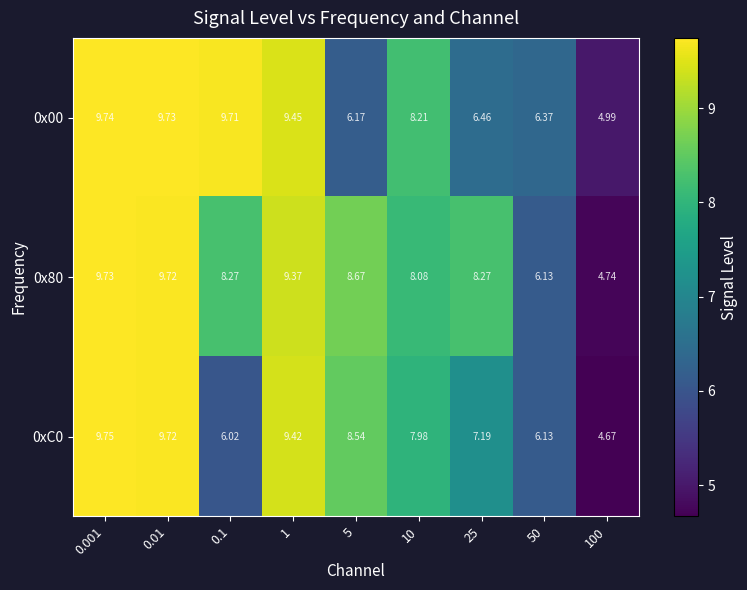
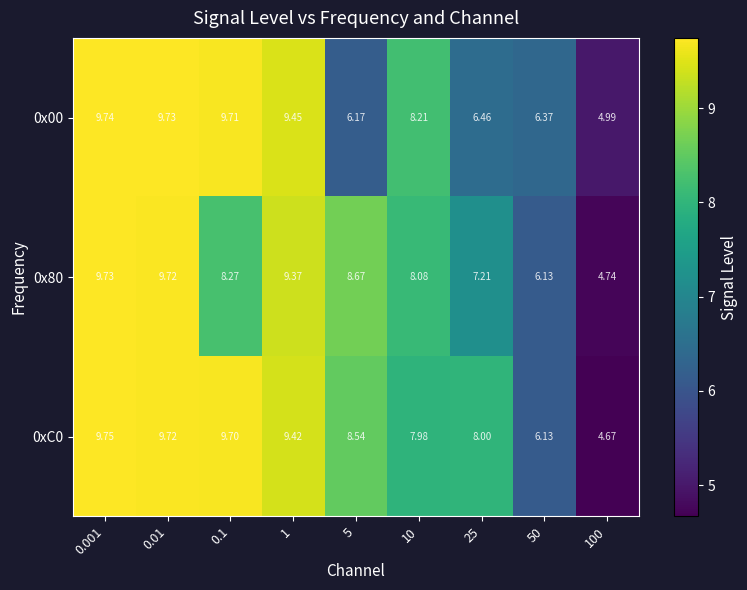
0x80, 25: 8.27 -> 7.21
0xC0, 0.1: 6.02 -> 9.70
0xC0, 25: 7.19 -> 8.00
